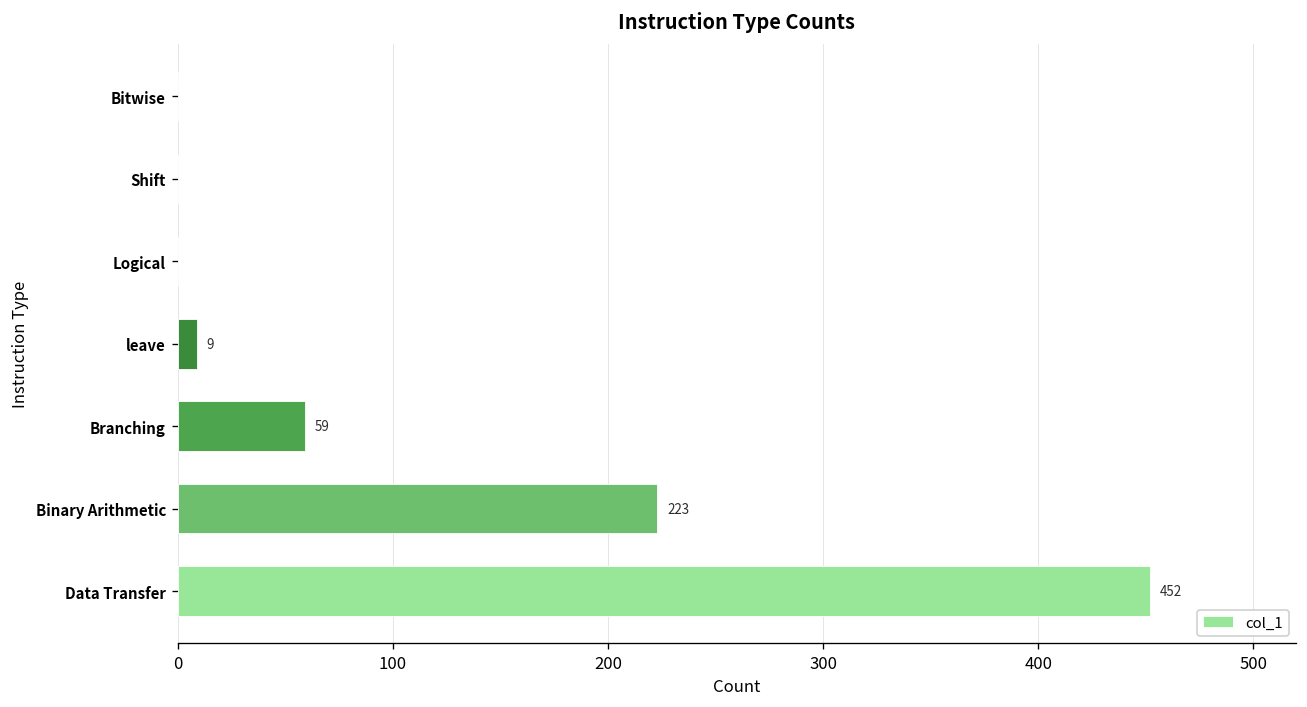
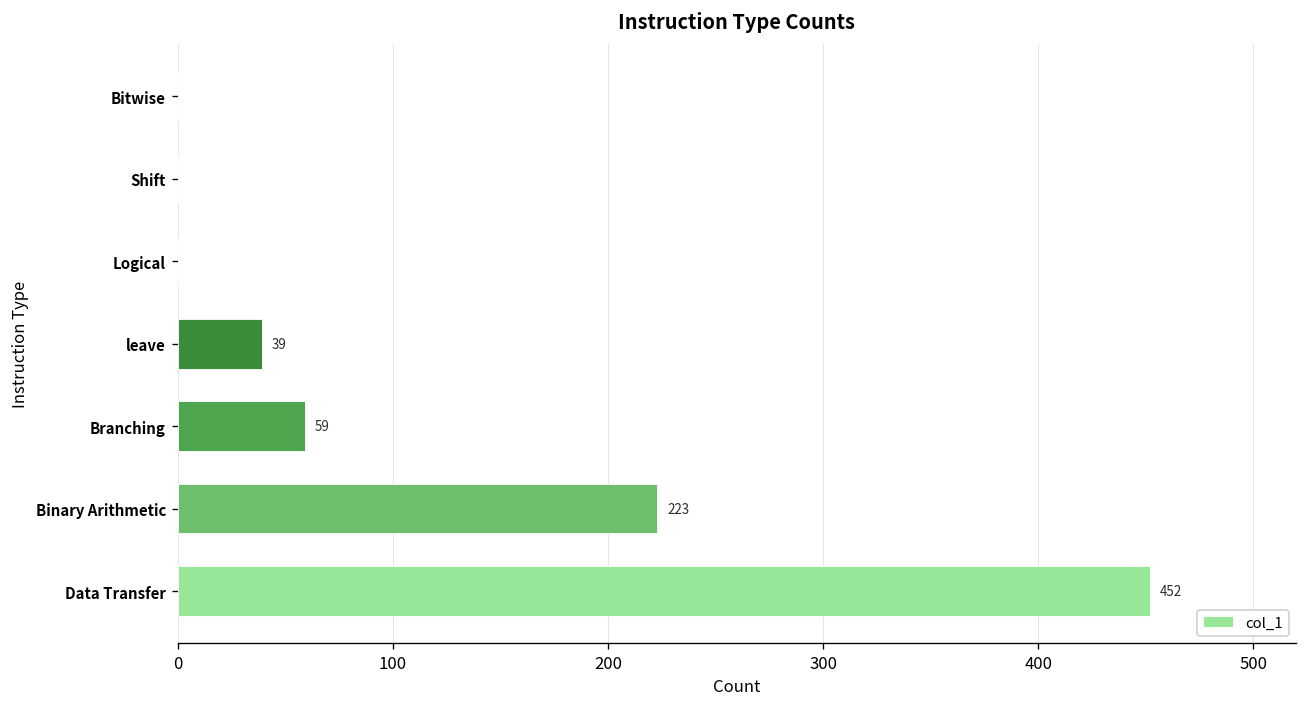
leave: 9 -> 39
